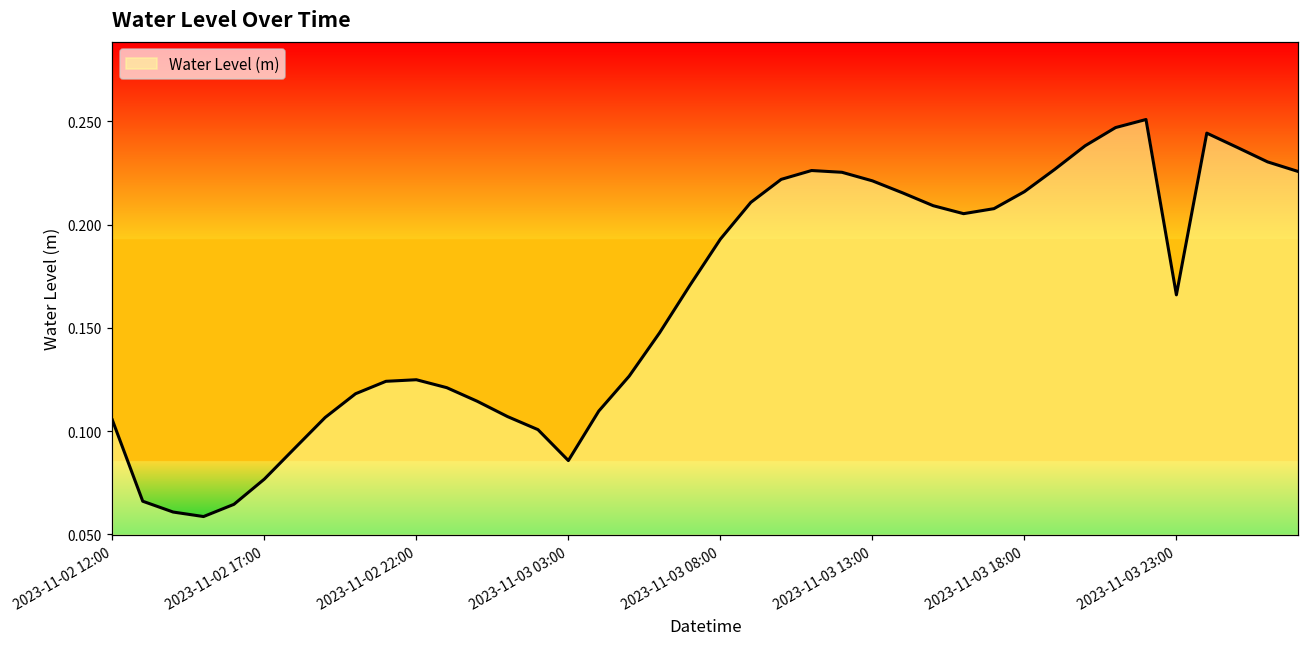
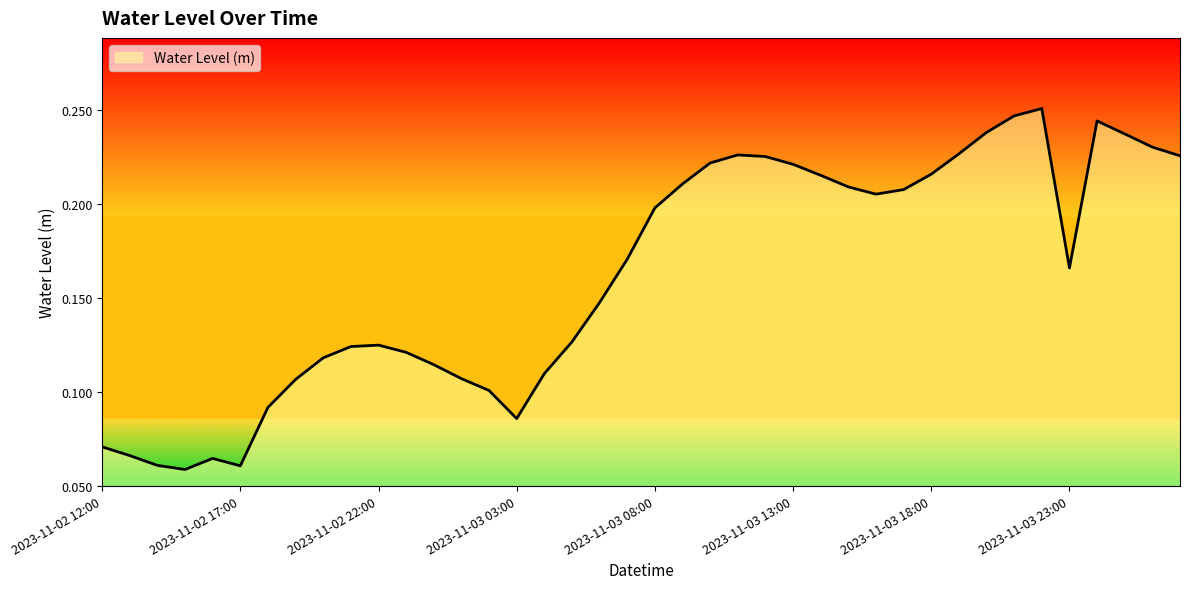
2023-11-02 12:00: 0.105 -> 0.071
2023-11-02 17:00: 0.077 -> 0.061
2023-11-03 08:00: 0.193 -> 0.198
